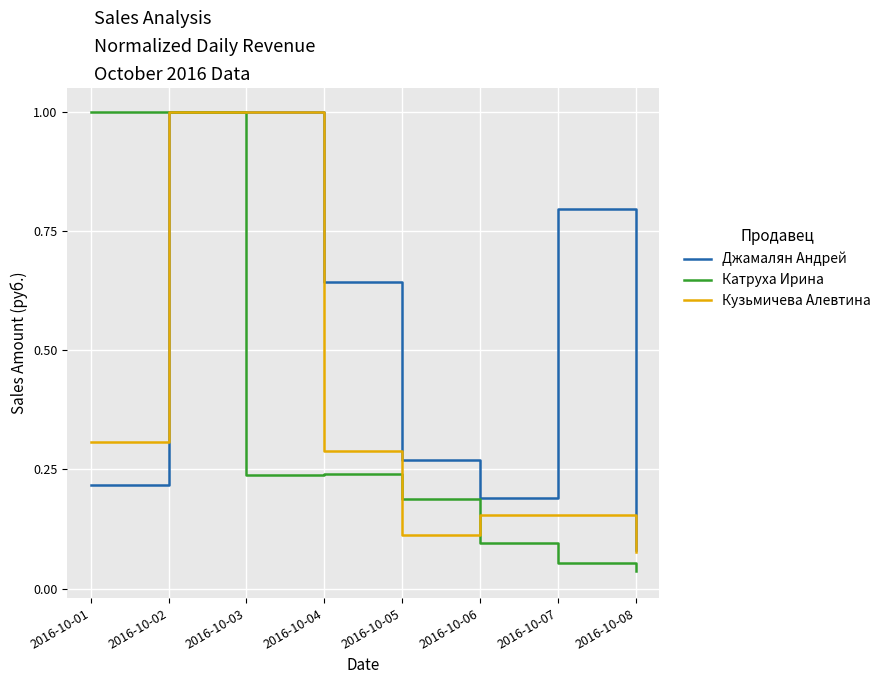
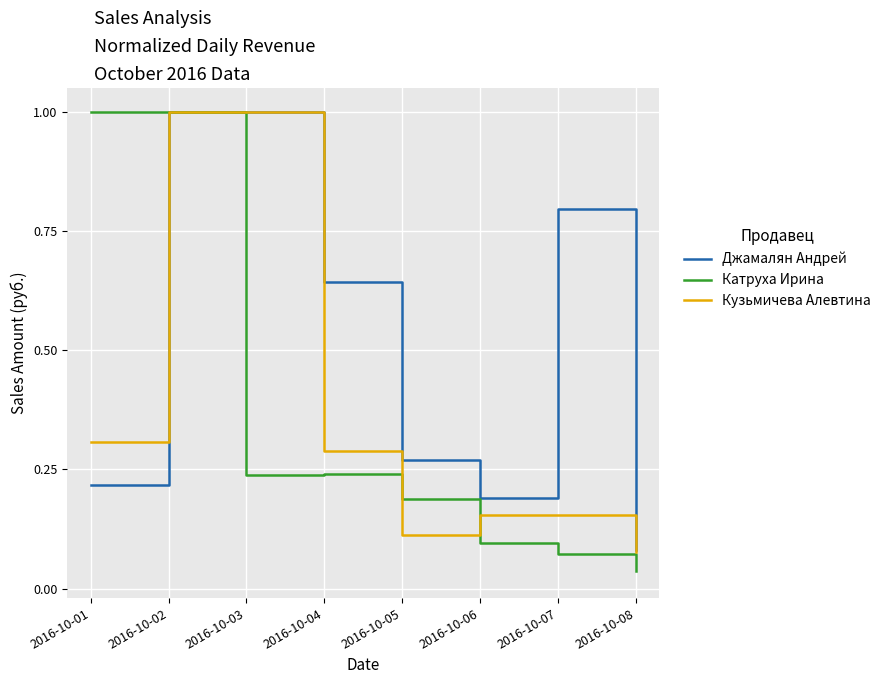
Катруха Ирина, 2016-10-07: 0.05 -> 0.07
